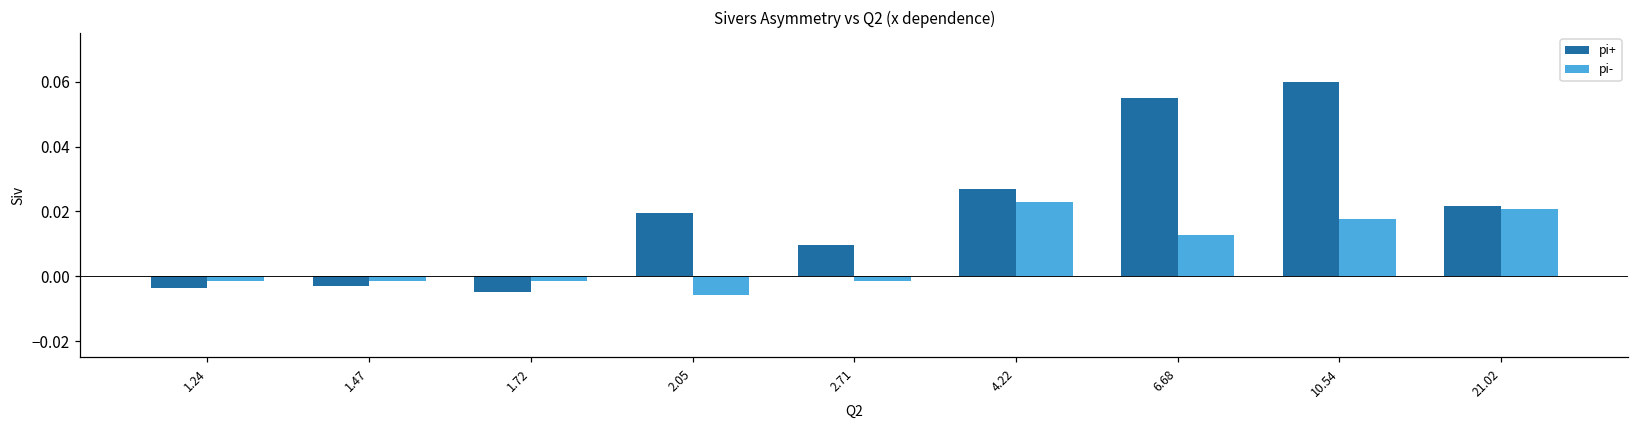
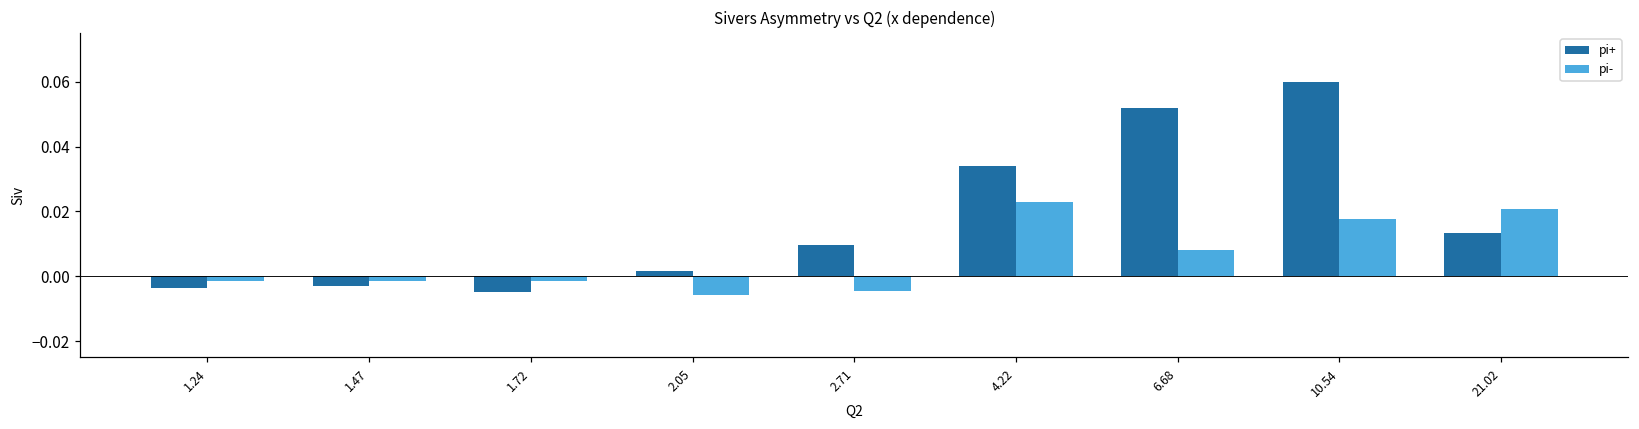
pi+, 2.05: 0.019 -> 0.002
pi-, 2.71: -0.002 -> -0.005
pi+, 4.22: 0.027 -> 0.034
pi+, 6.68: 0.055 -> 0.052
pi-, 6.68: 0.013 -> 0.008
pi+, 21.02: 0.022 -> 0.013
